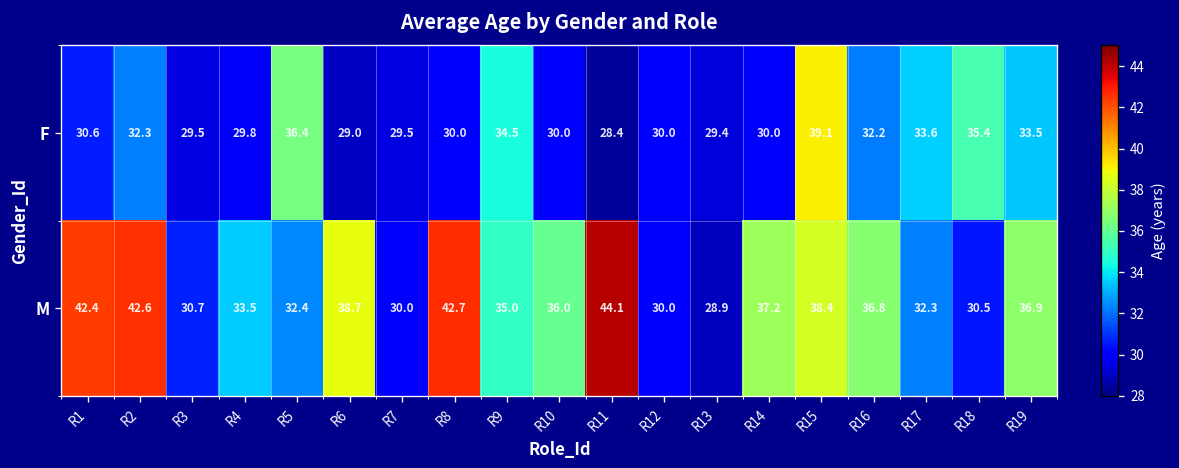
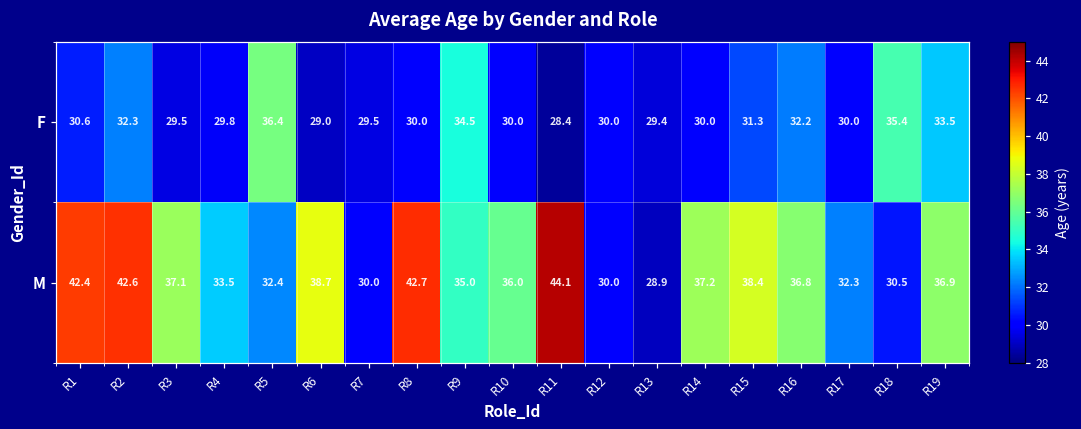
F, R15: 39.1 -> 31.3
F, R17: 33.6 -> 30.0
M, R3: 30.7 -> 37.1
